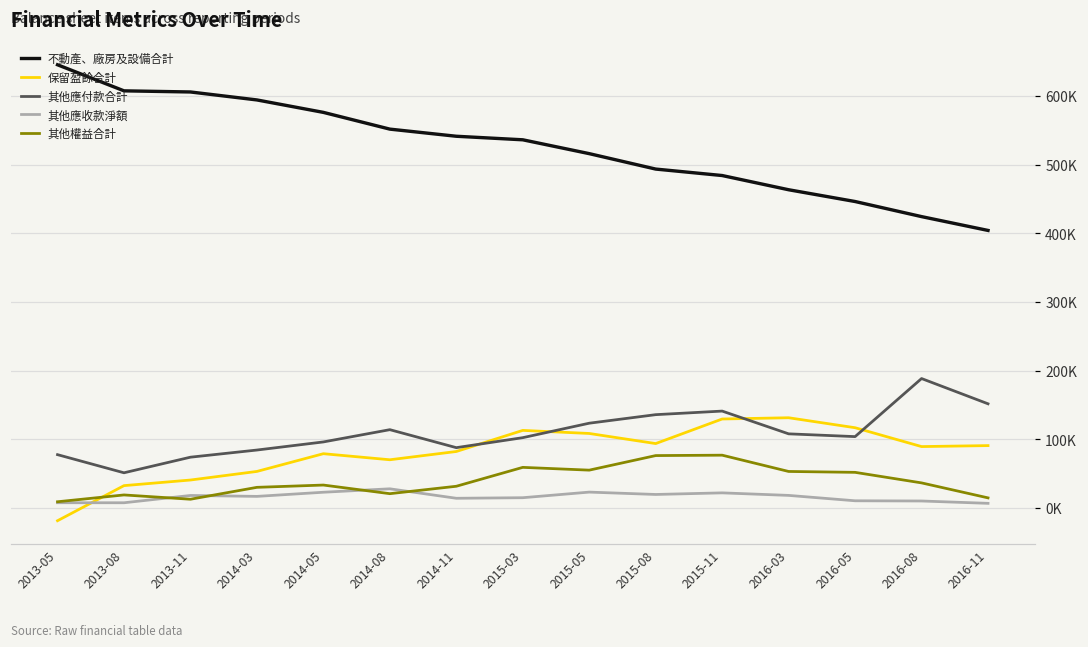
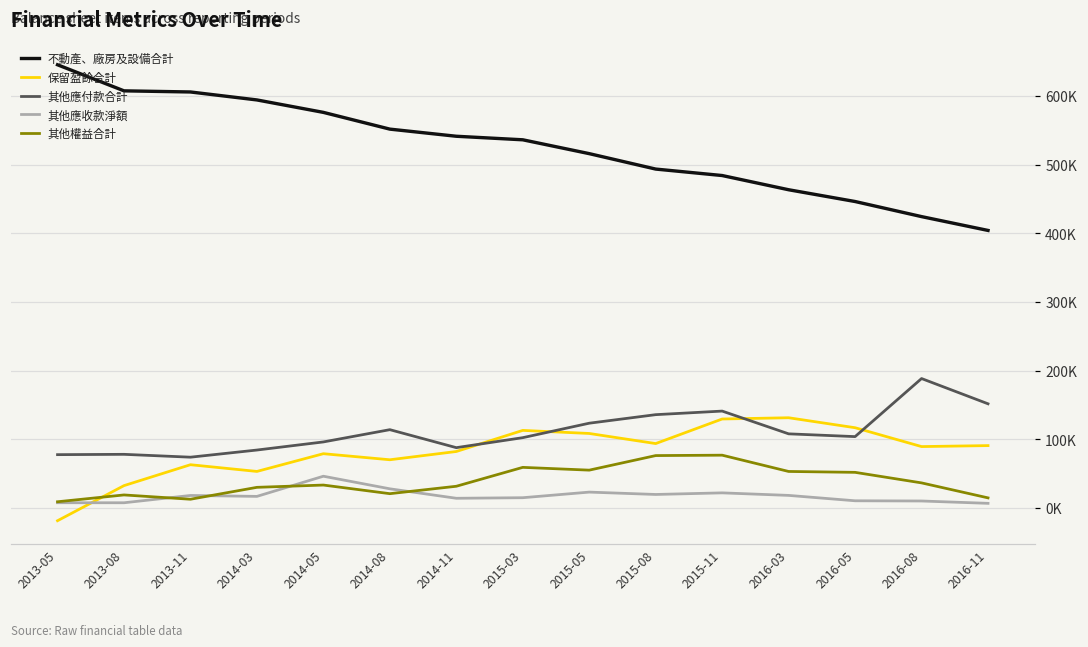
其他應付款合計, 2013-08: 50000 -> 80000
保留盈餘合計, 2013-11: 40000 -> 60000
其他應收款淨額, 2014-05: 20000 -> 50000
